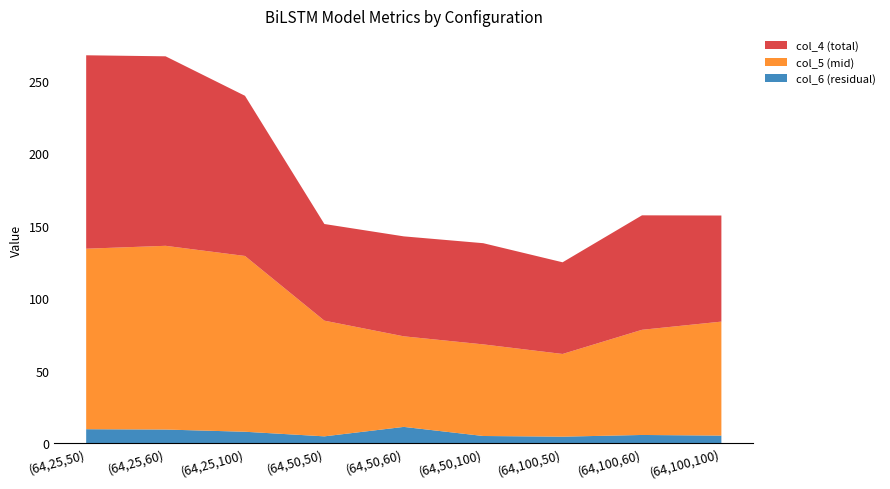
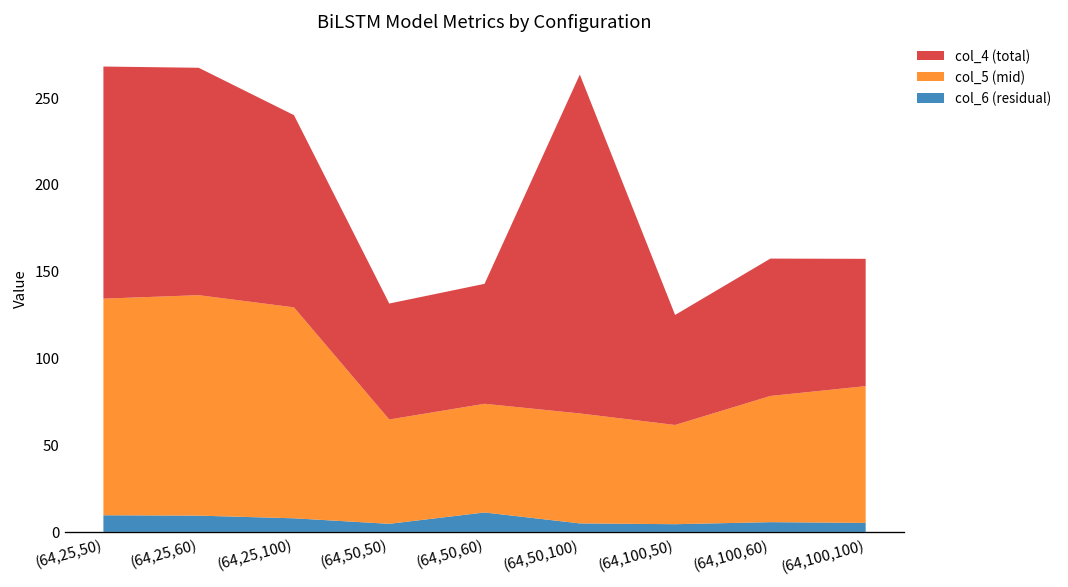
col_5 (mid), (64,50,50): 80 -> 60
col_4 (total), (64,50,100): 70 -> 195
